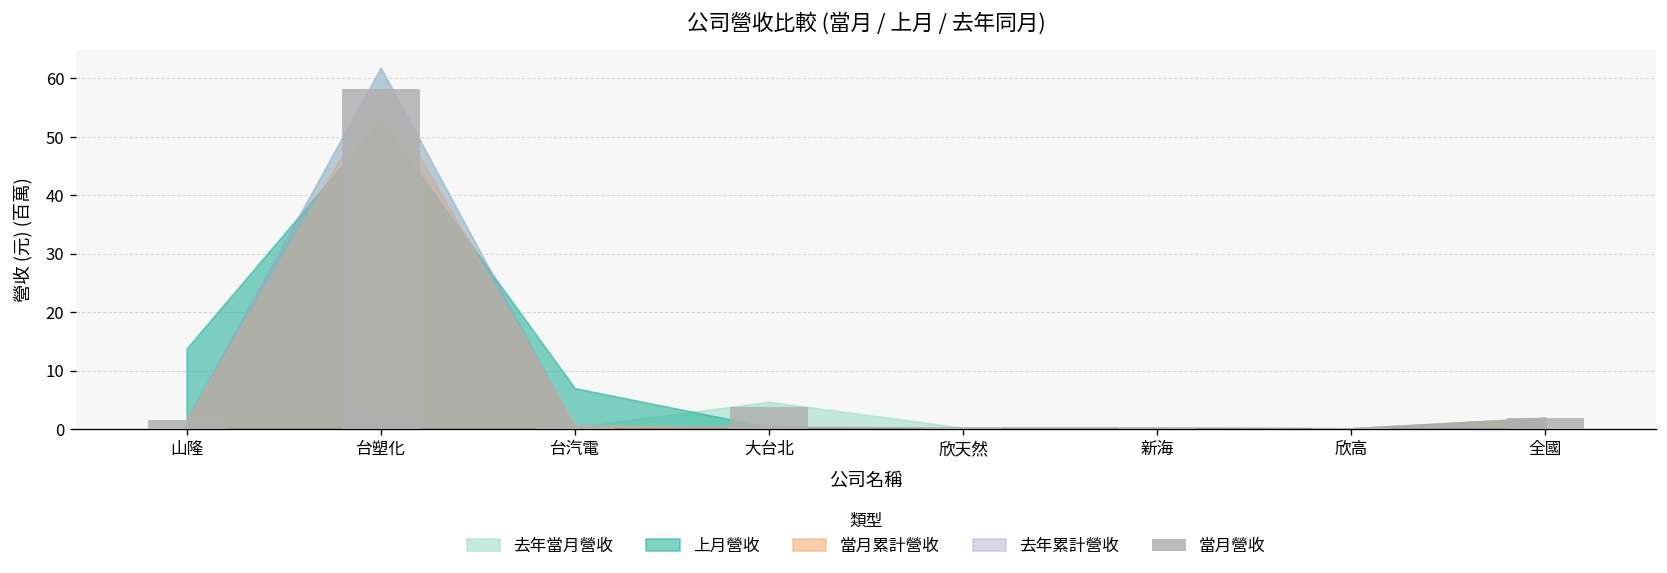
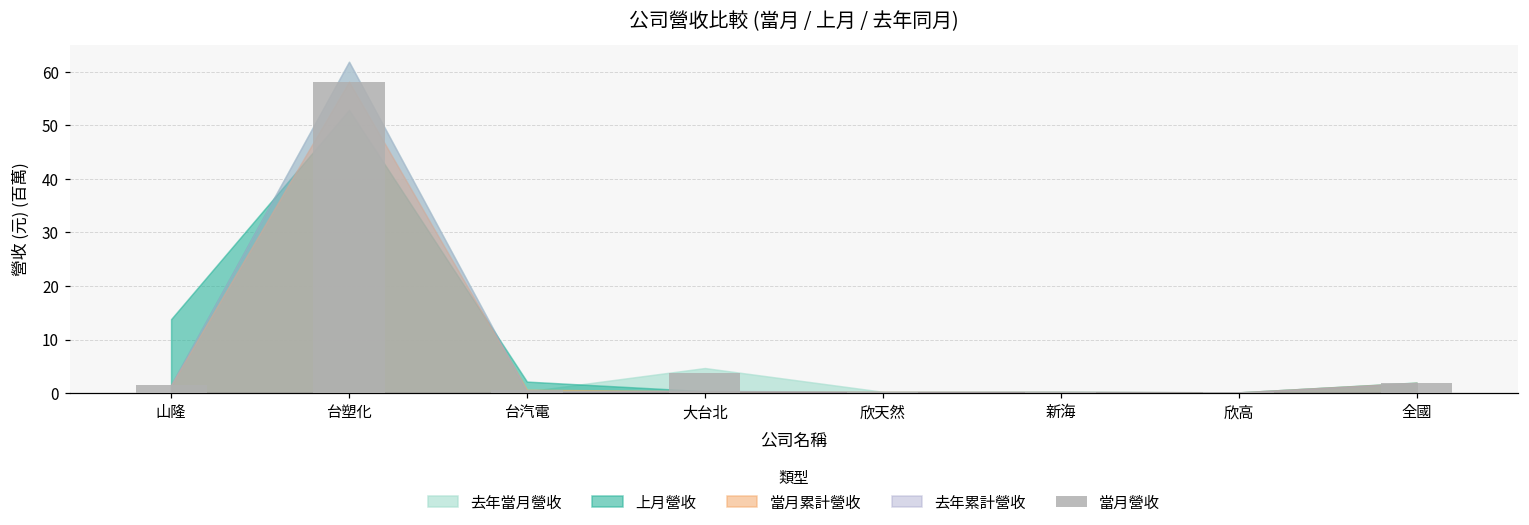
上月營收, 台汽電: 7 -> 2
